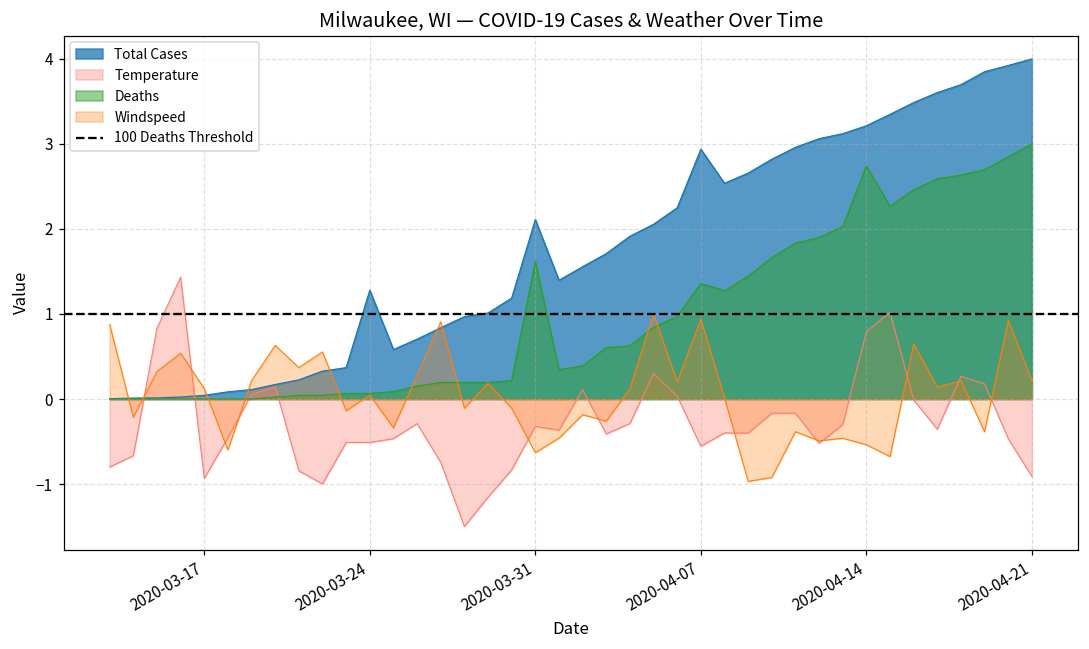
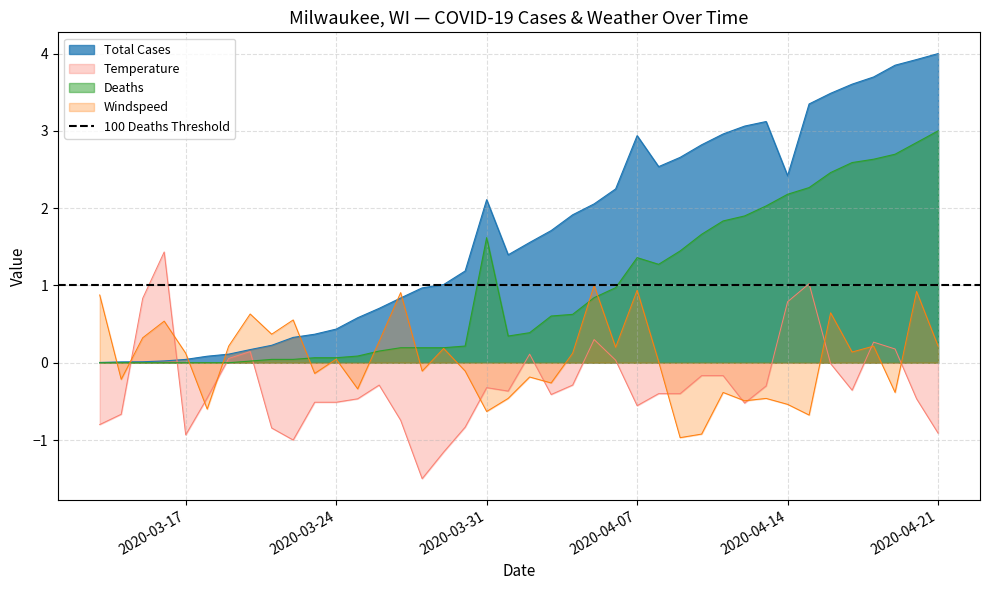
Total Cases, 2020-03-24: 1.3 -> 0.4
Total Cases, 2020-04-14: 3.2 -> 2.4
Deaths, 2020-04-14: 2.7 -> 2.2
